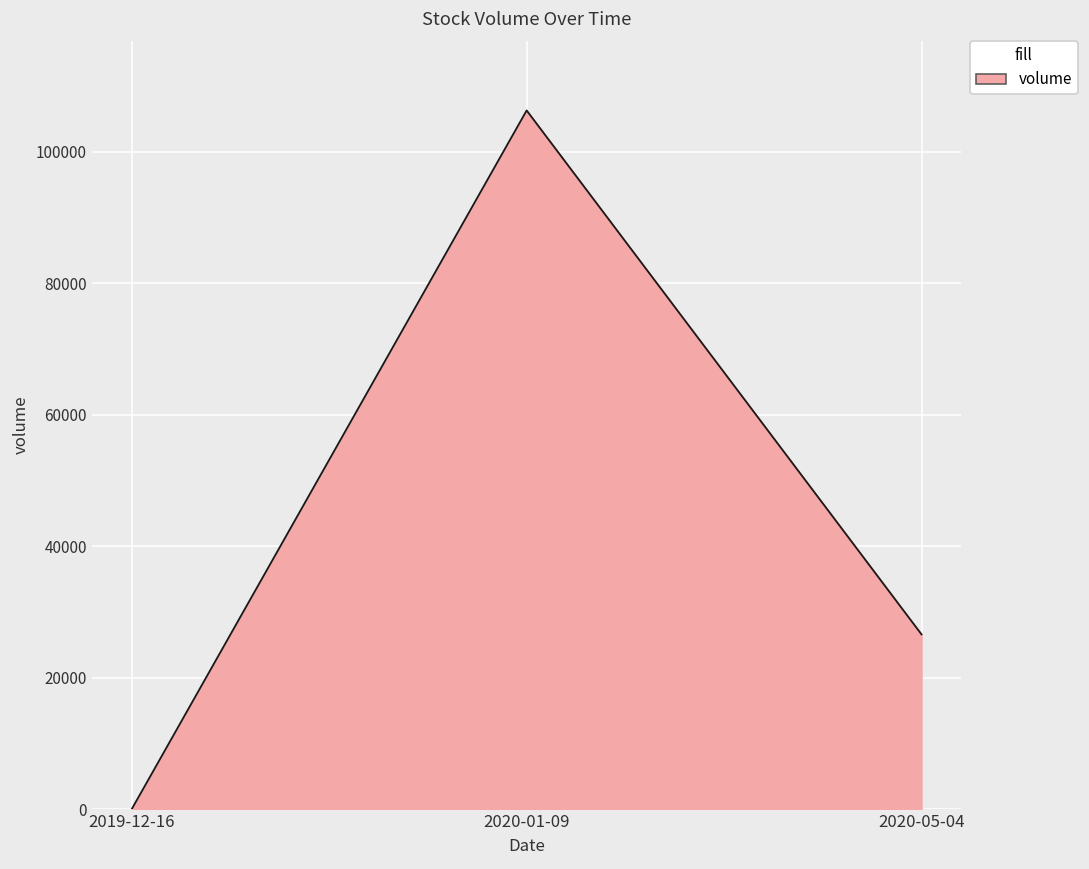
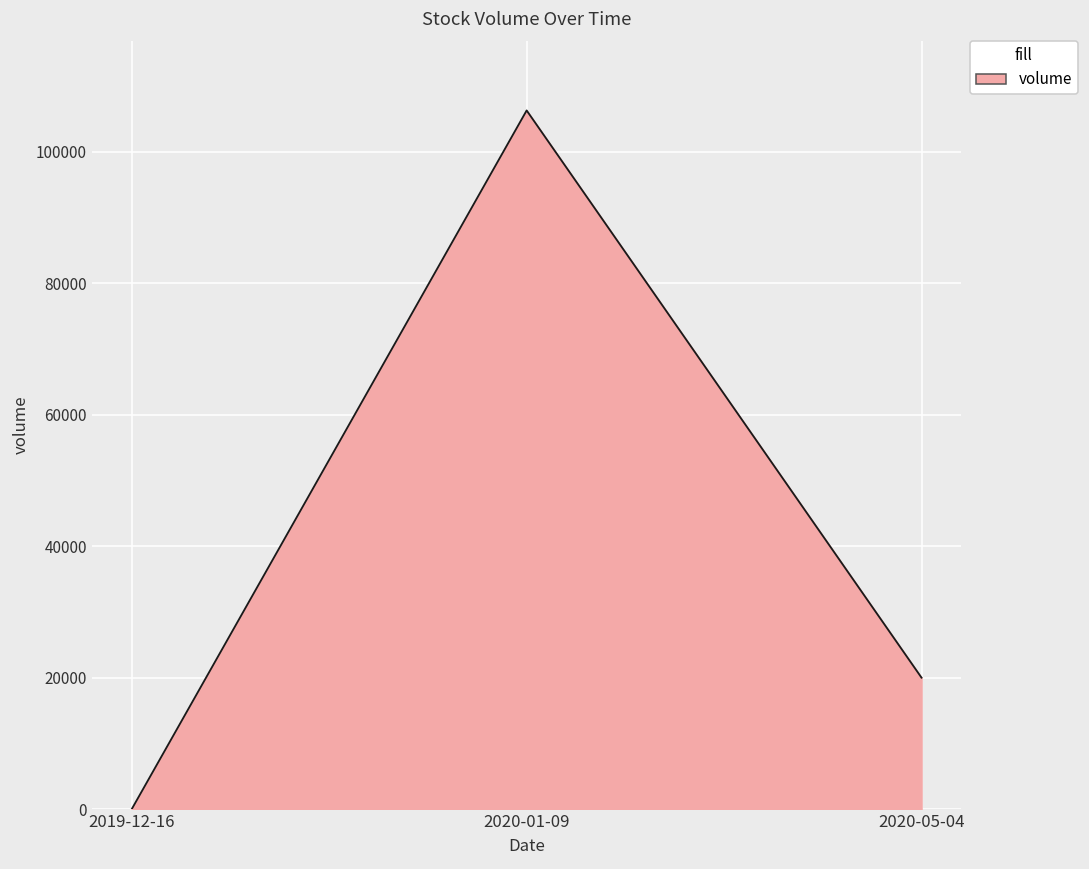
2020-05-04: 27000 -> 20000
